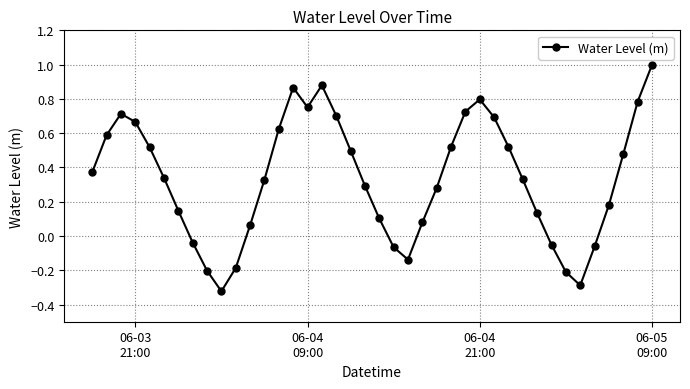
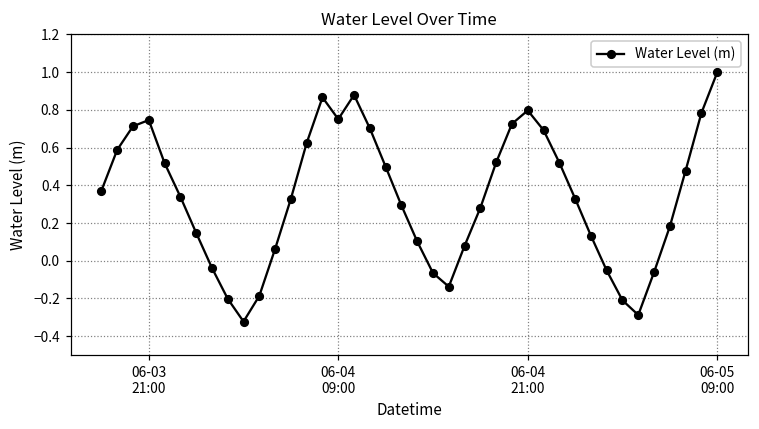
06-03 21:00: 0.67 -> 0.75
